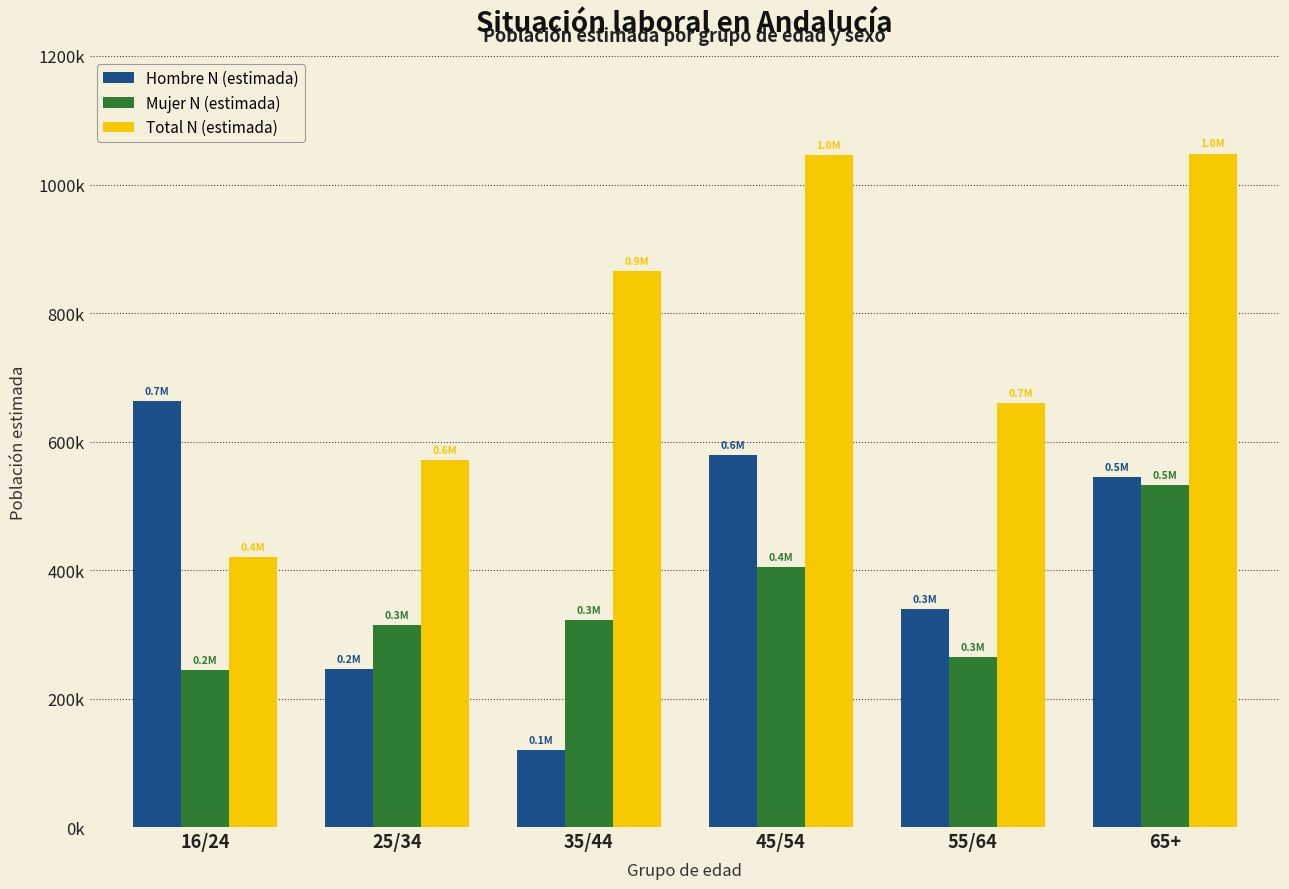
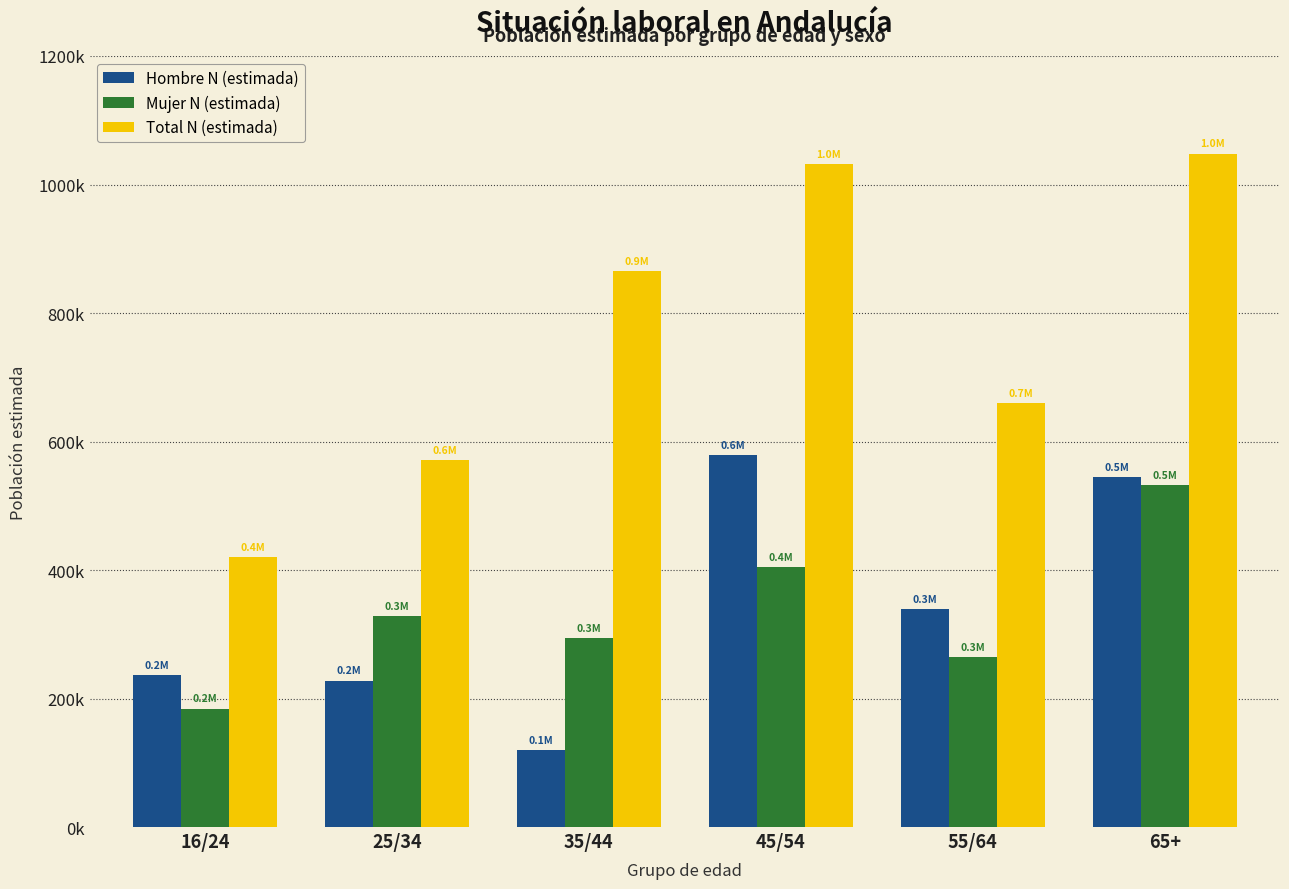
Hombre N (estimada), 16/24: 0.7M -> 0.2M
Mujer N (estimada), 16/24: 240000 -> 180000
Hombre N (estimada), 25/34: 250000 -> 230000
Mujer N (estimada), 25/34: 310000 -> 330000
Mujer N (estimada), 35/44: 320000 -> 290000
Total N (estimada), 45/54: 1050000 -> 1030000
